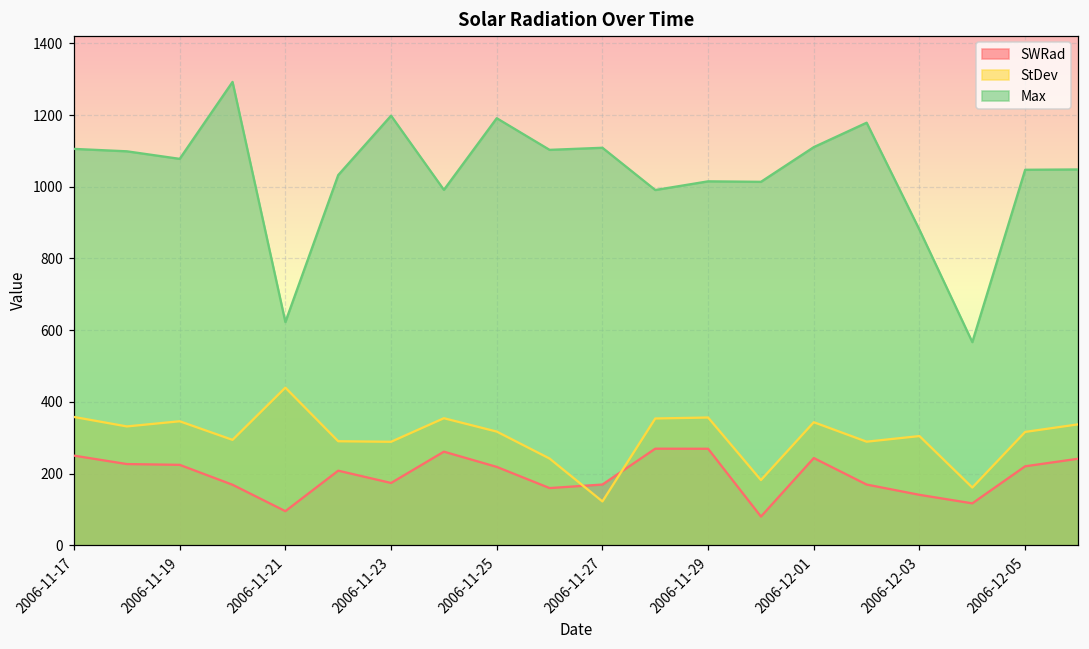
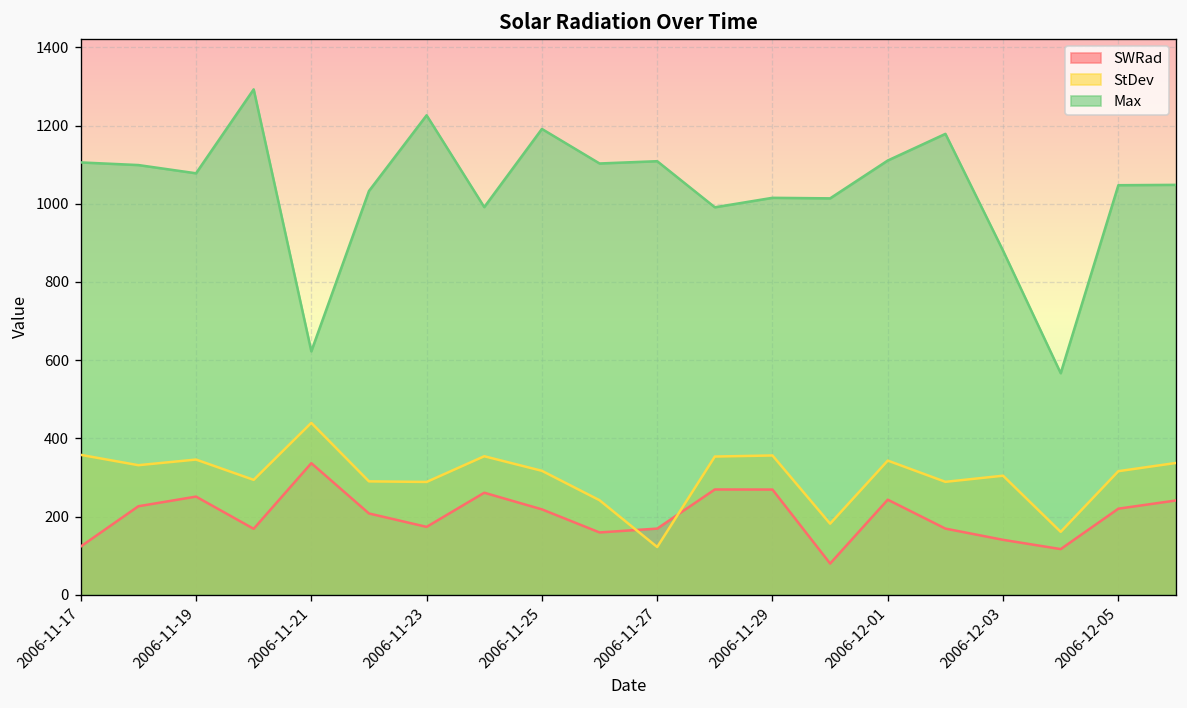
SWRad, 2006-11-17: 250 -> 120
SWRad, 2006-11-19: 220 -> 250
SWRad, 2006-11-21: 100 -> 340
Max, 2006-11-23: 1200 -> 1230
